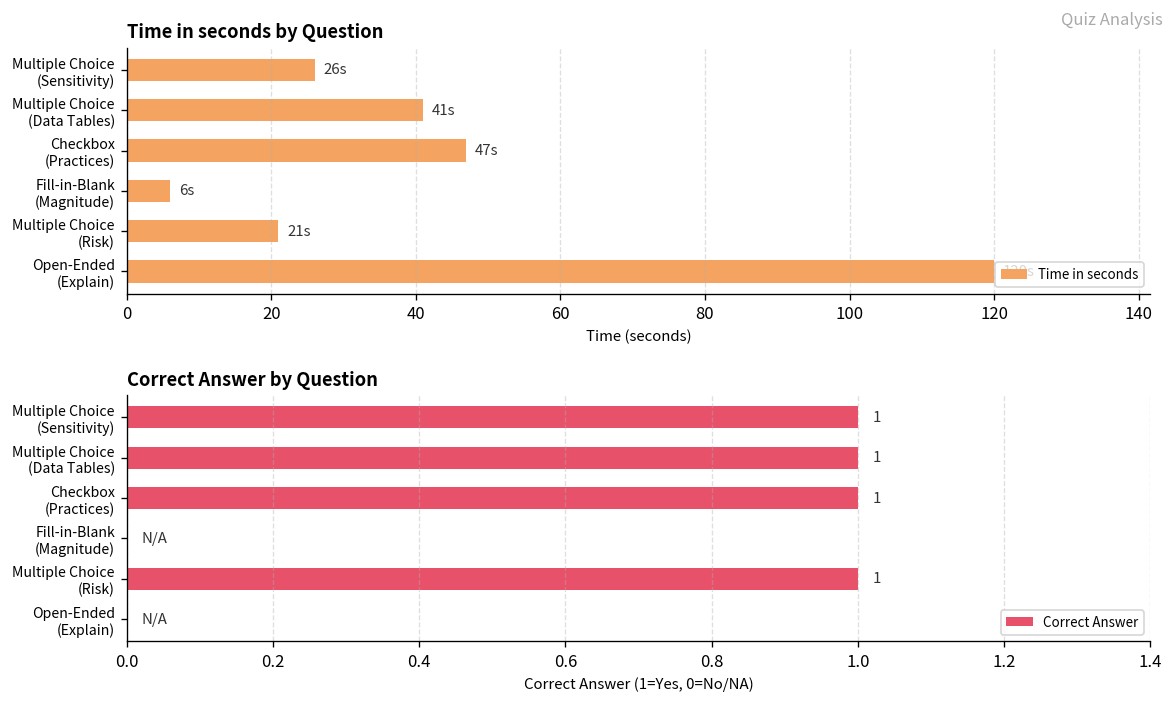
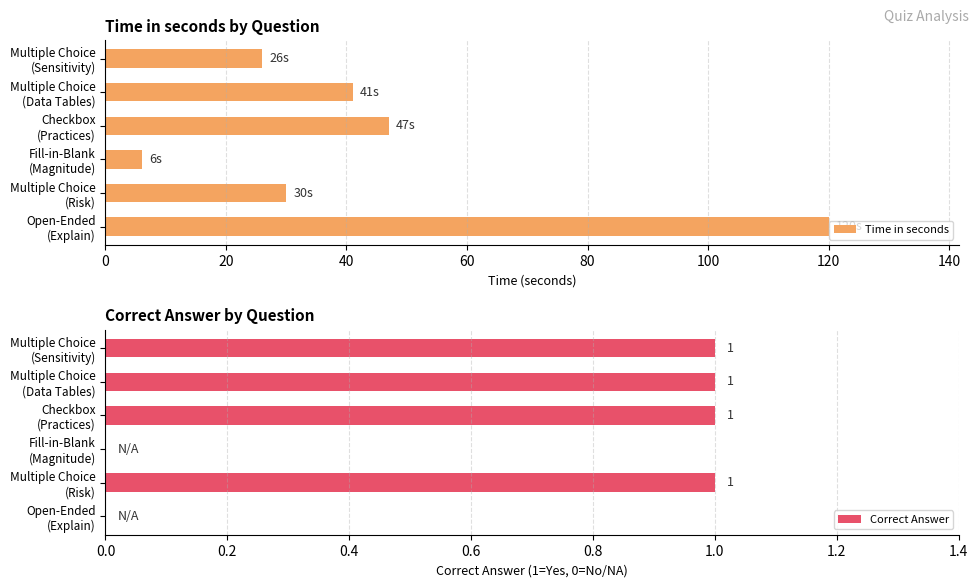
Time in seconds by Question, Multiple Choice (Risk): 21s -> 30s
